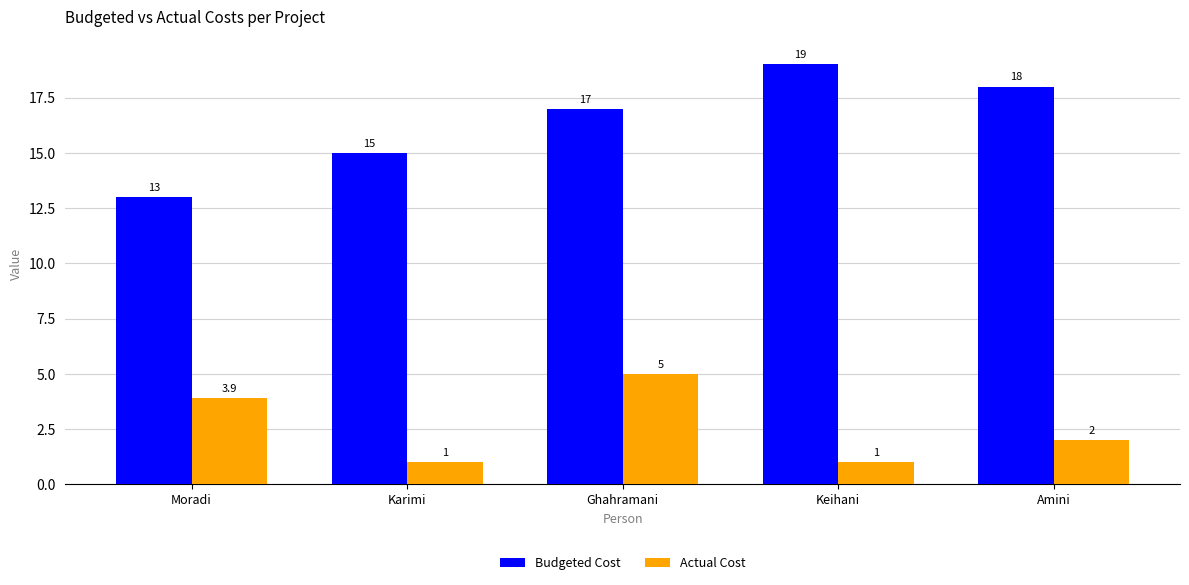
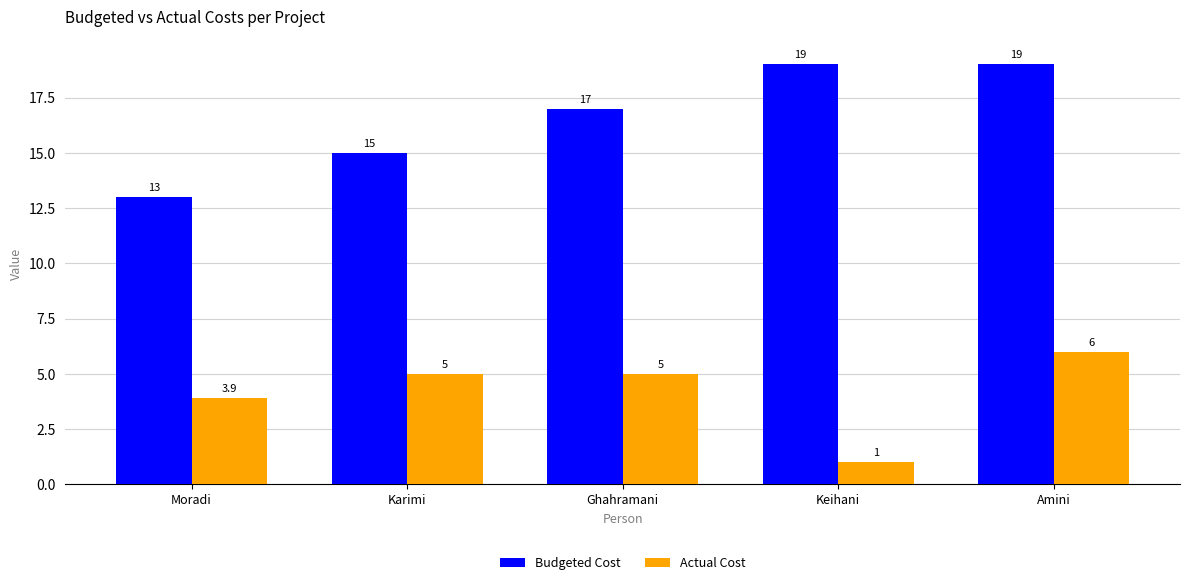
Actual Cost, Karimi: 1 -> 5
Budgeted Cost, Amini: 18 -> 19
Actual Cost, Amini: 2 -> 6
